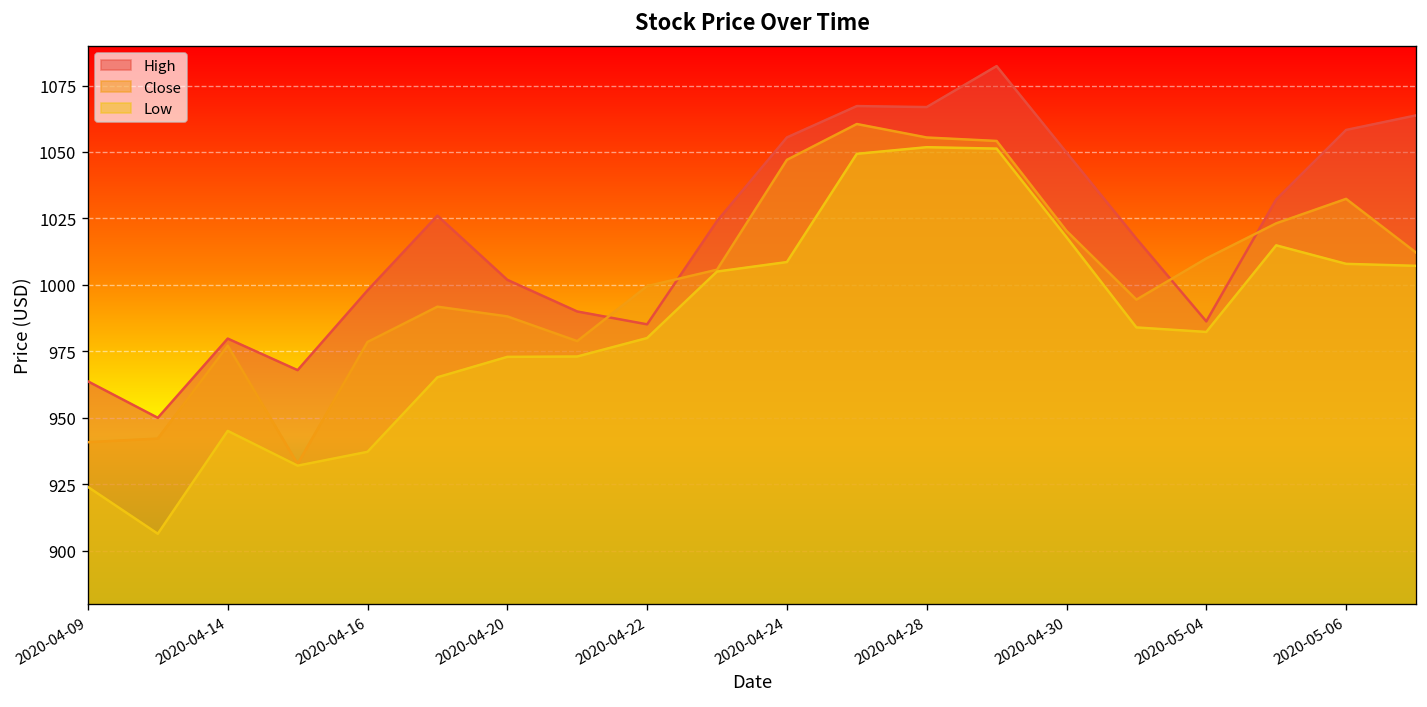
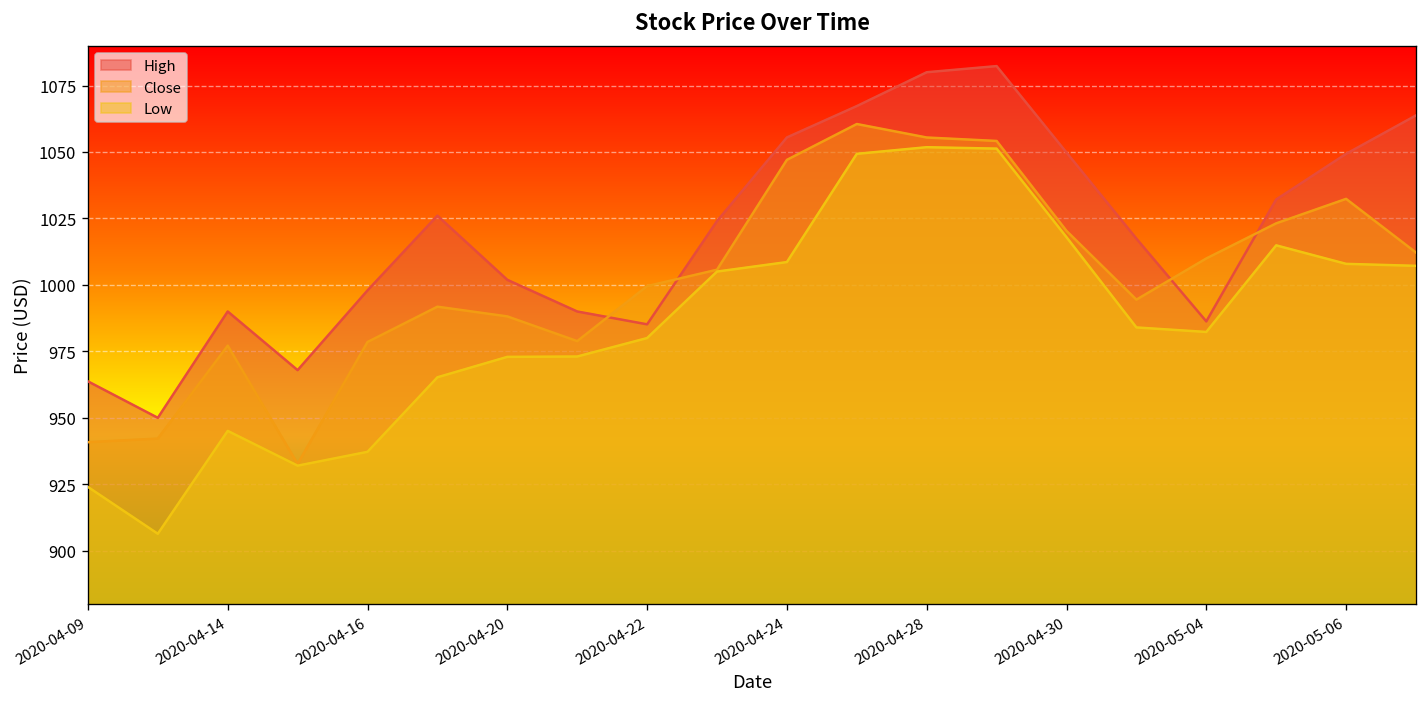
High, 2020-04-14: 980 -> 990
High, 2020-04-28: 1067 -> 1080
High, 2020-05-06: 1058 -> 1049
